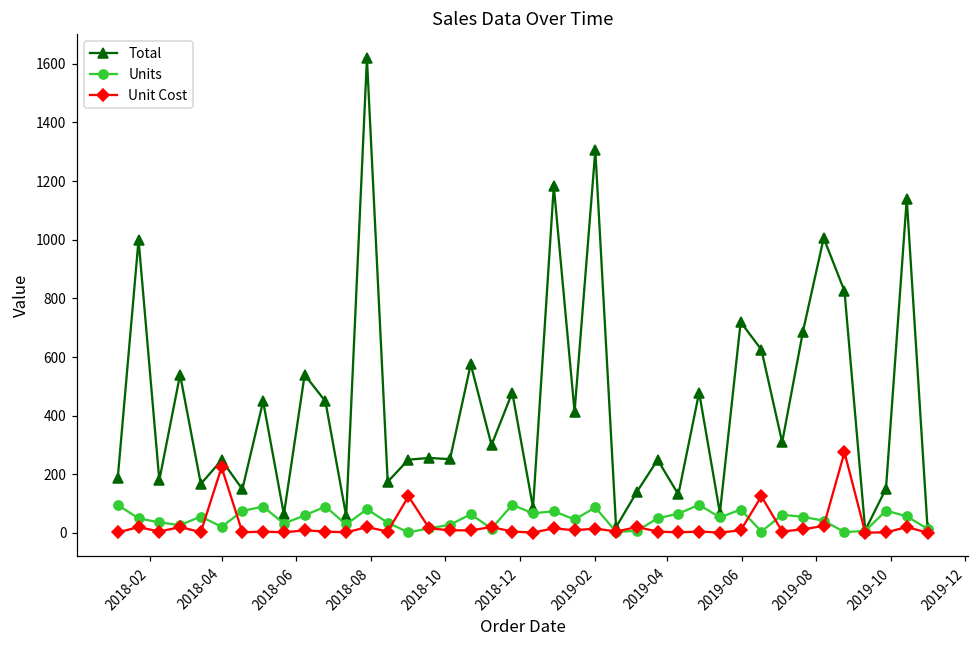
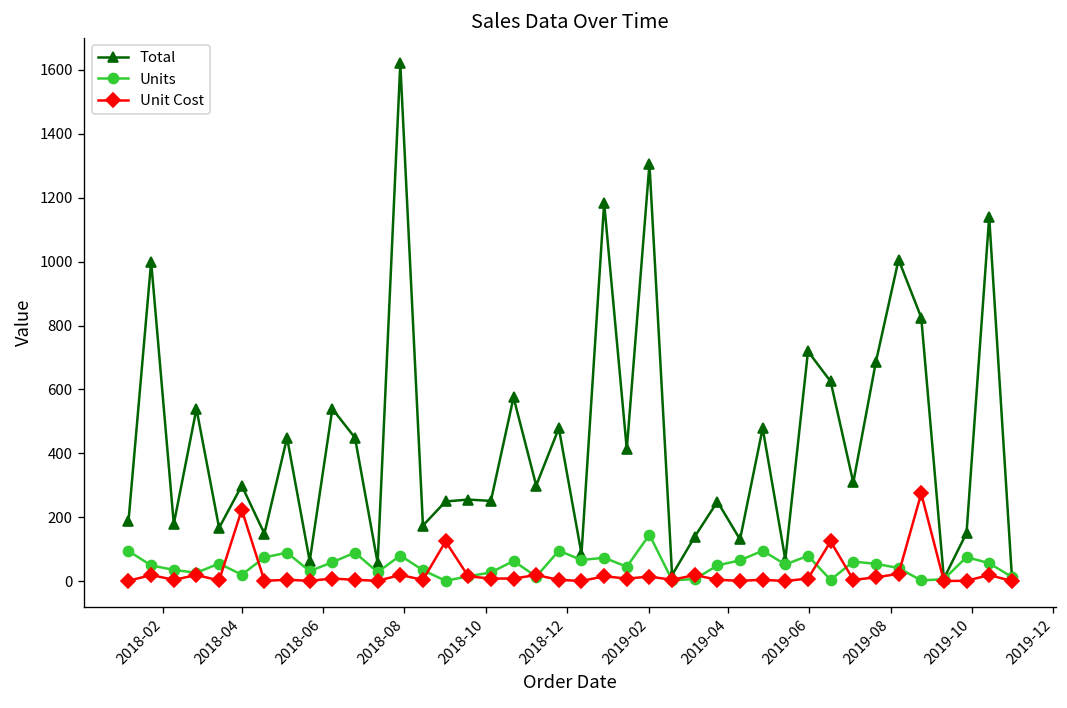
Total, 2018-04: 250 -> 300
Units, 2019-02: 90 -> 150
